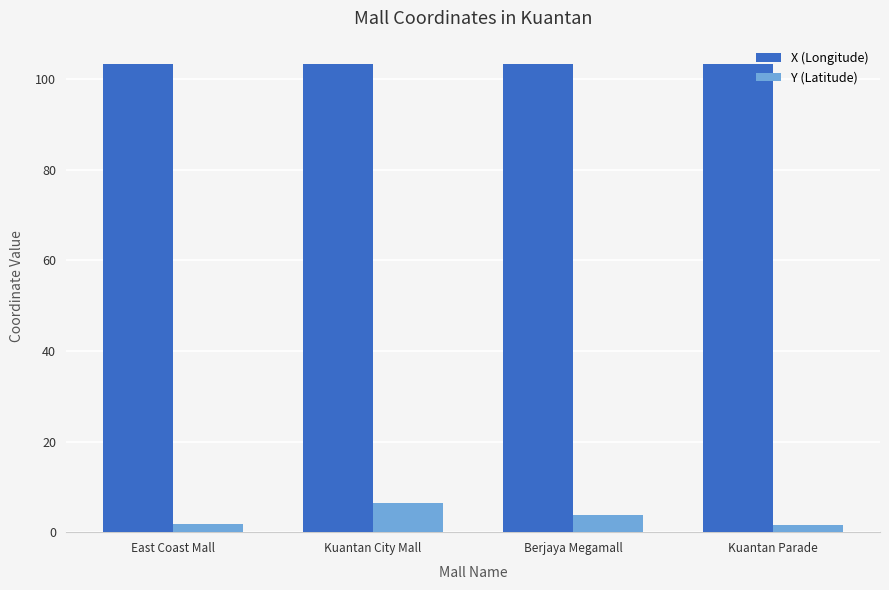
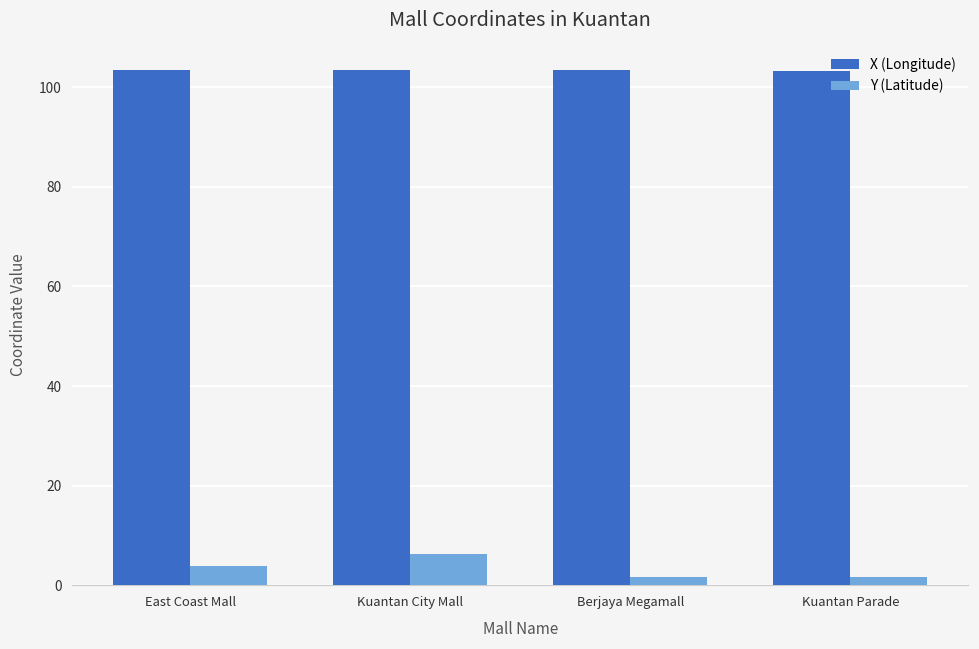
Y (Latitude), East Coast Mall: 2 -> 4
Y (Latitude), Berjaya Megamall: 4 -> 2
